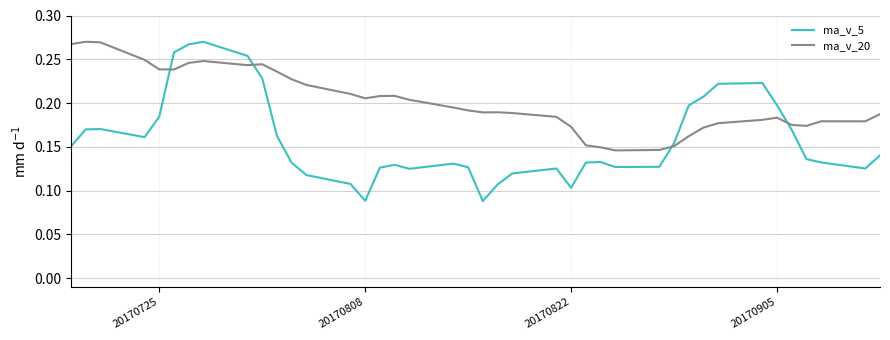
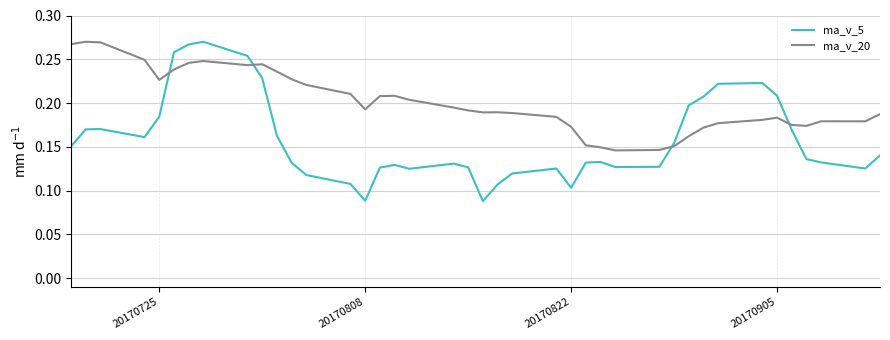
ma_v_20, 20170725: 0.24 -> 0.23
ma_v_20, 20170808: 0.21 -> 0.19
ma_v_5, 20170905: 0.20 -> 0.21
